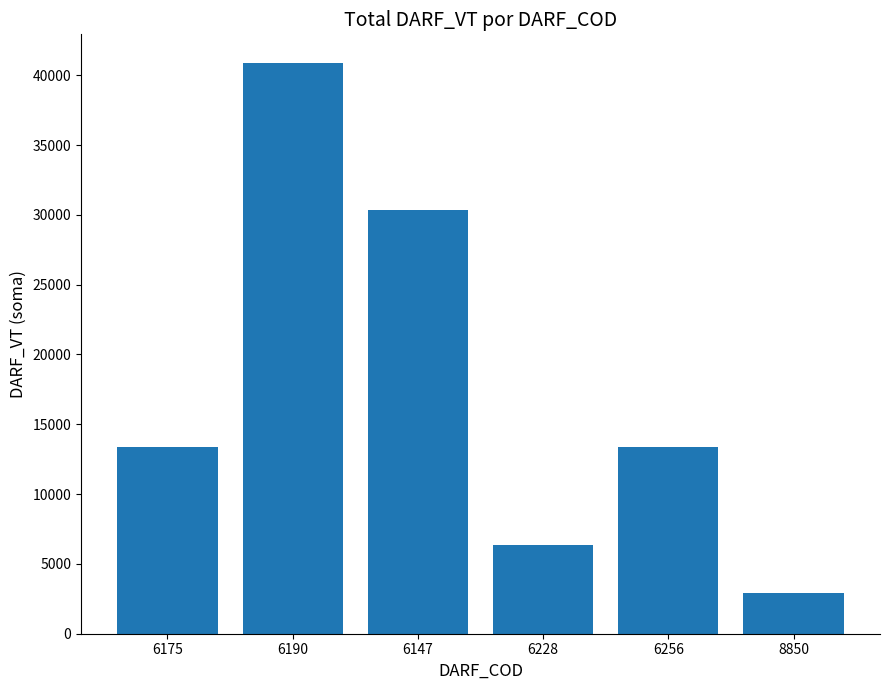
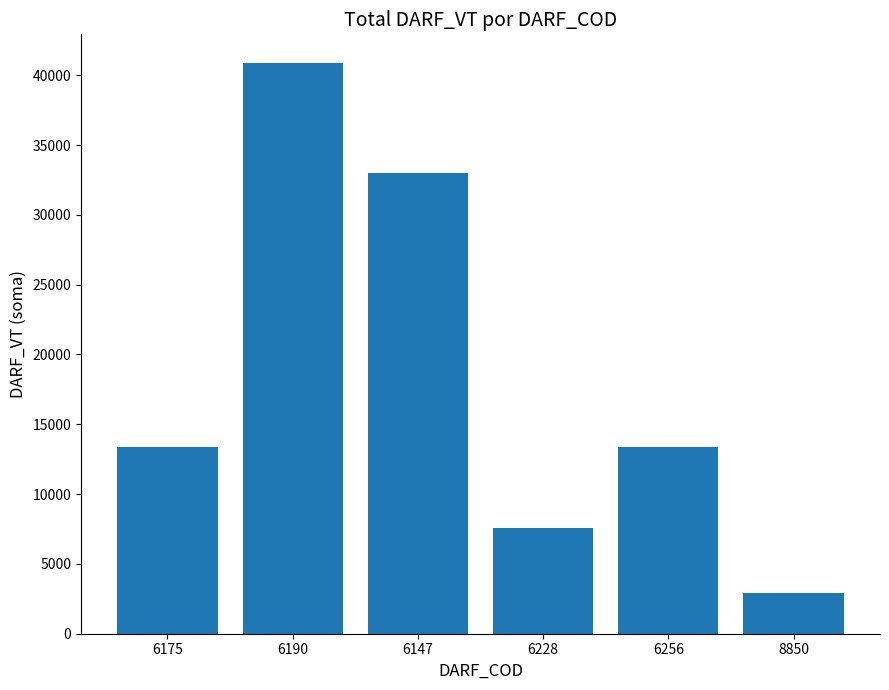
6147: 30400 -> 33000
6228: 6400 -> 7600
